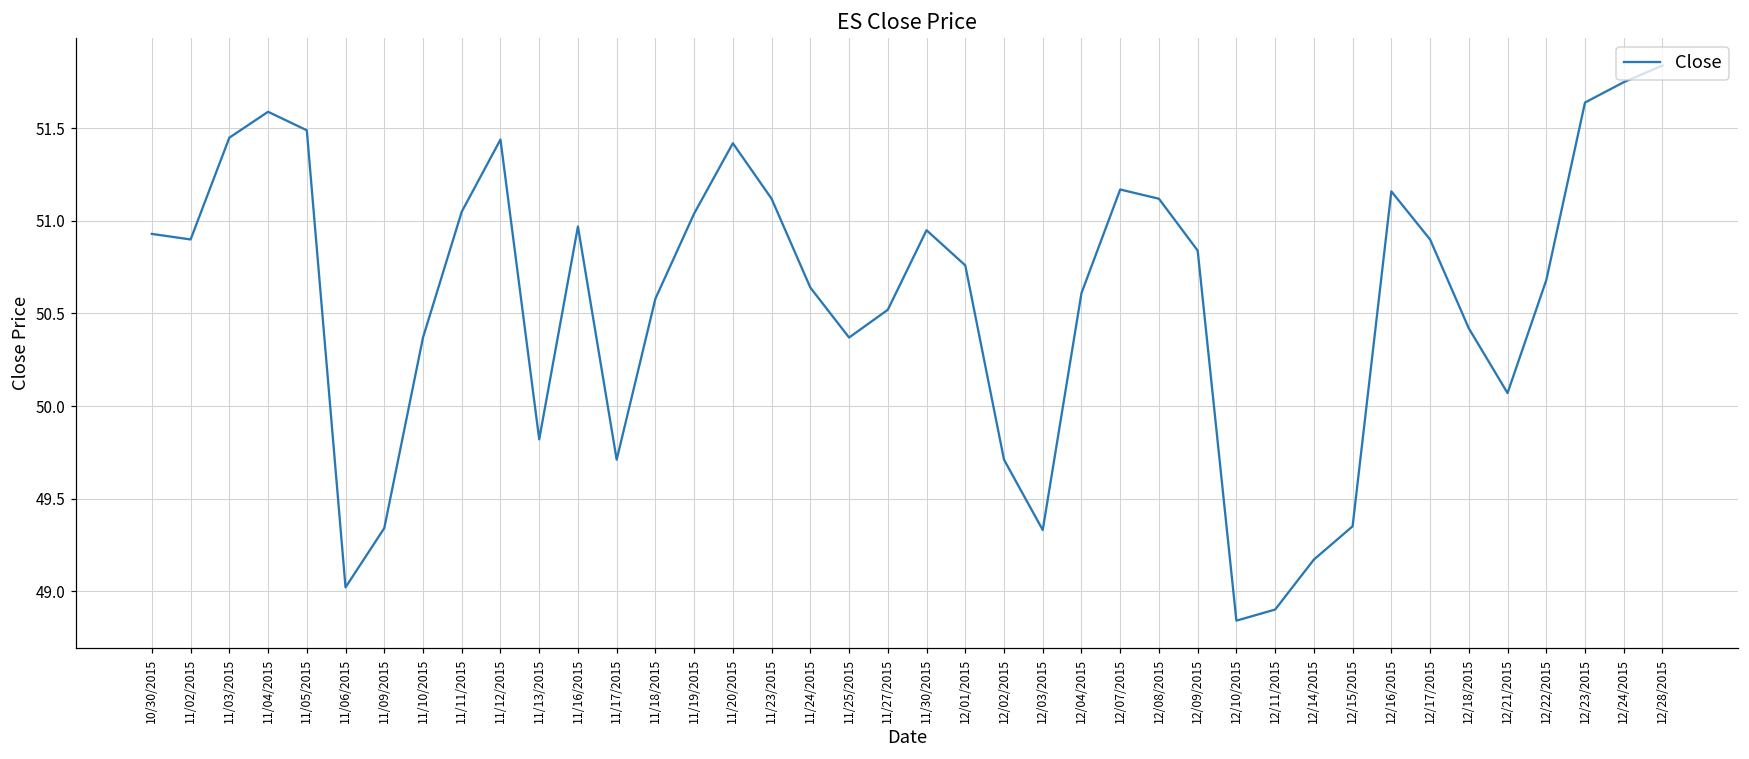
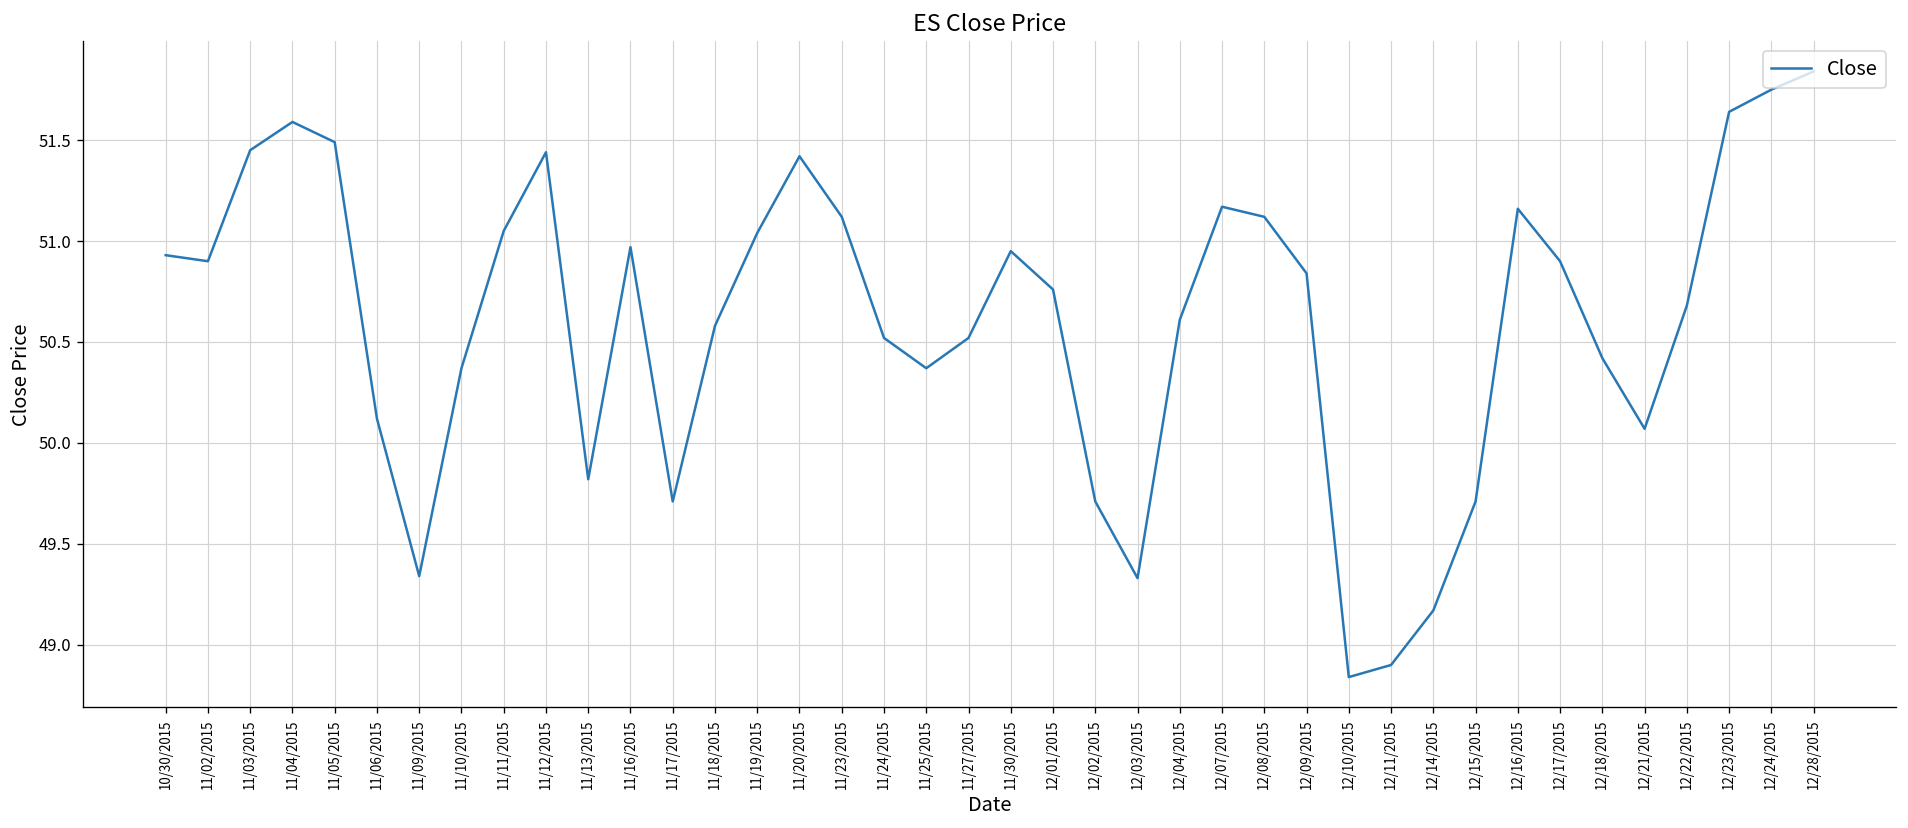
11/06/2015: 49.02 -> 50.12
11/24/2015: 50.64 -> 50.52
12/15/2015: 49.35 -> 49.71
